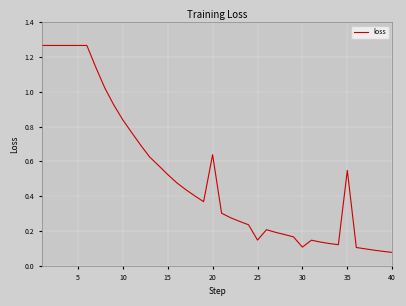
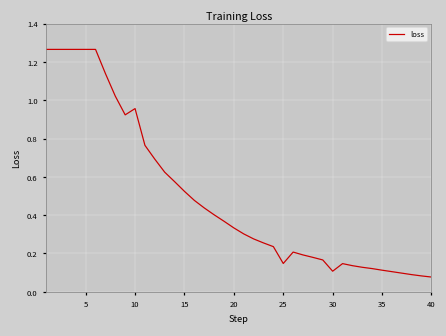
10: 0.84 -> 0.96
20: 0.64 -> 0.33
35: 0.55 -> 0.11
